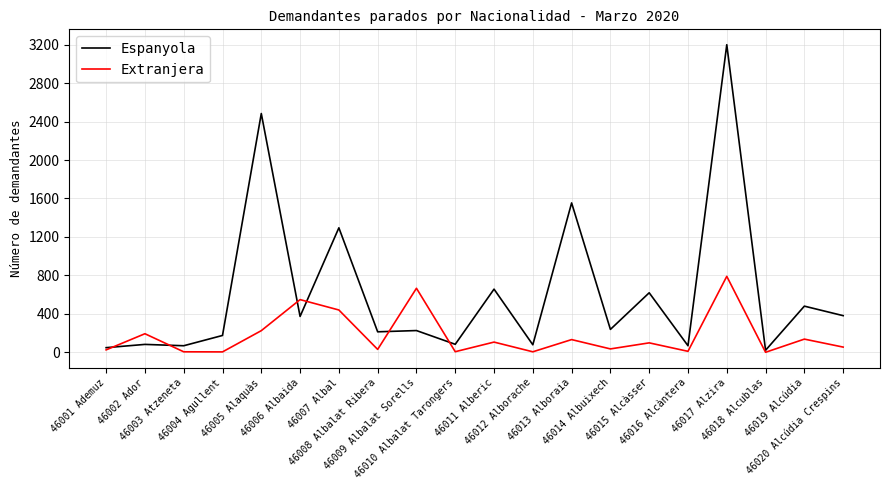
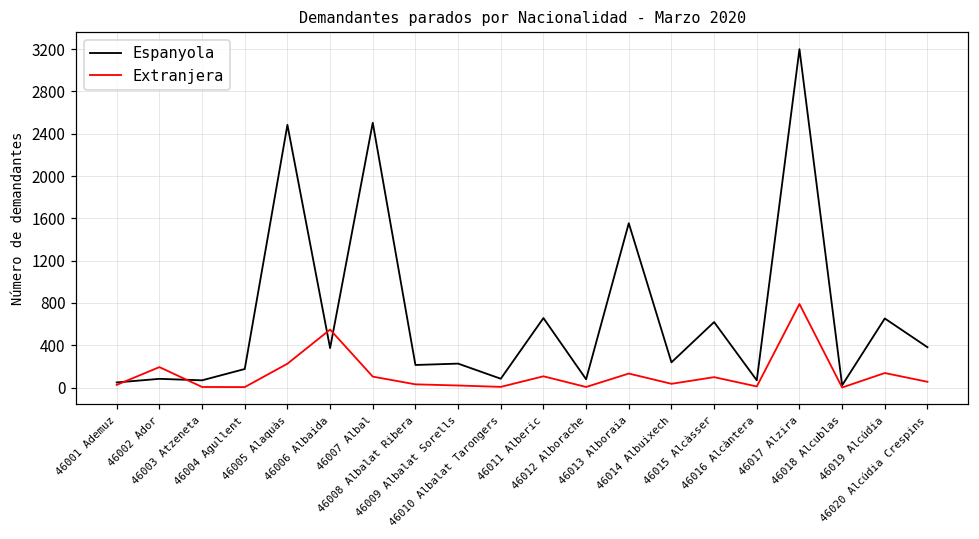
Espanyola, 46007 Albal: 1300 -> 2500
Extranjera, 46007 Albal: 400 -> 100
Extranjera, 46009 Albalat Sorells: 700 -> 0
Espanyola, 46019 Alcúdia: 500 -> 700
